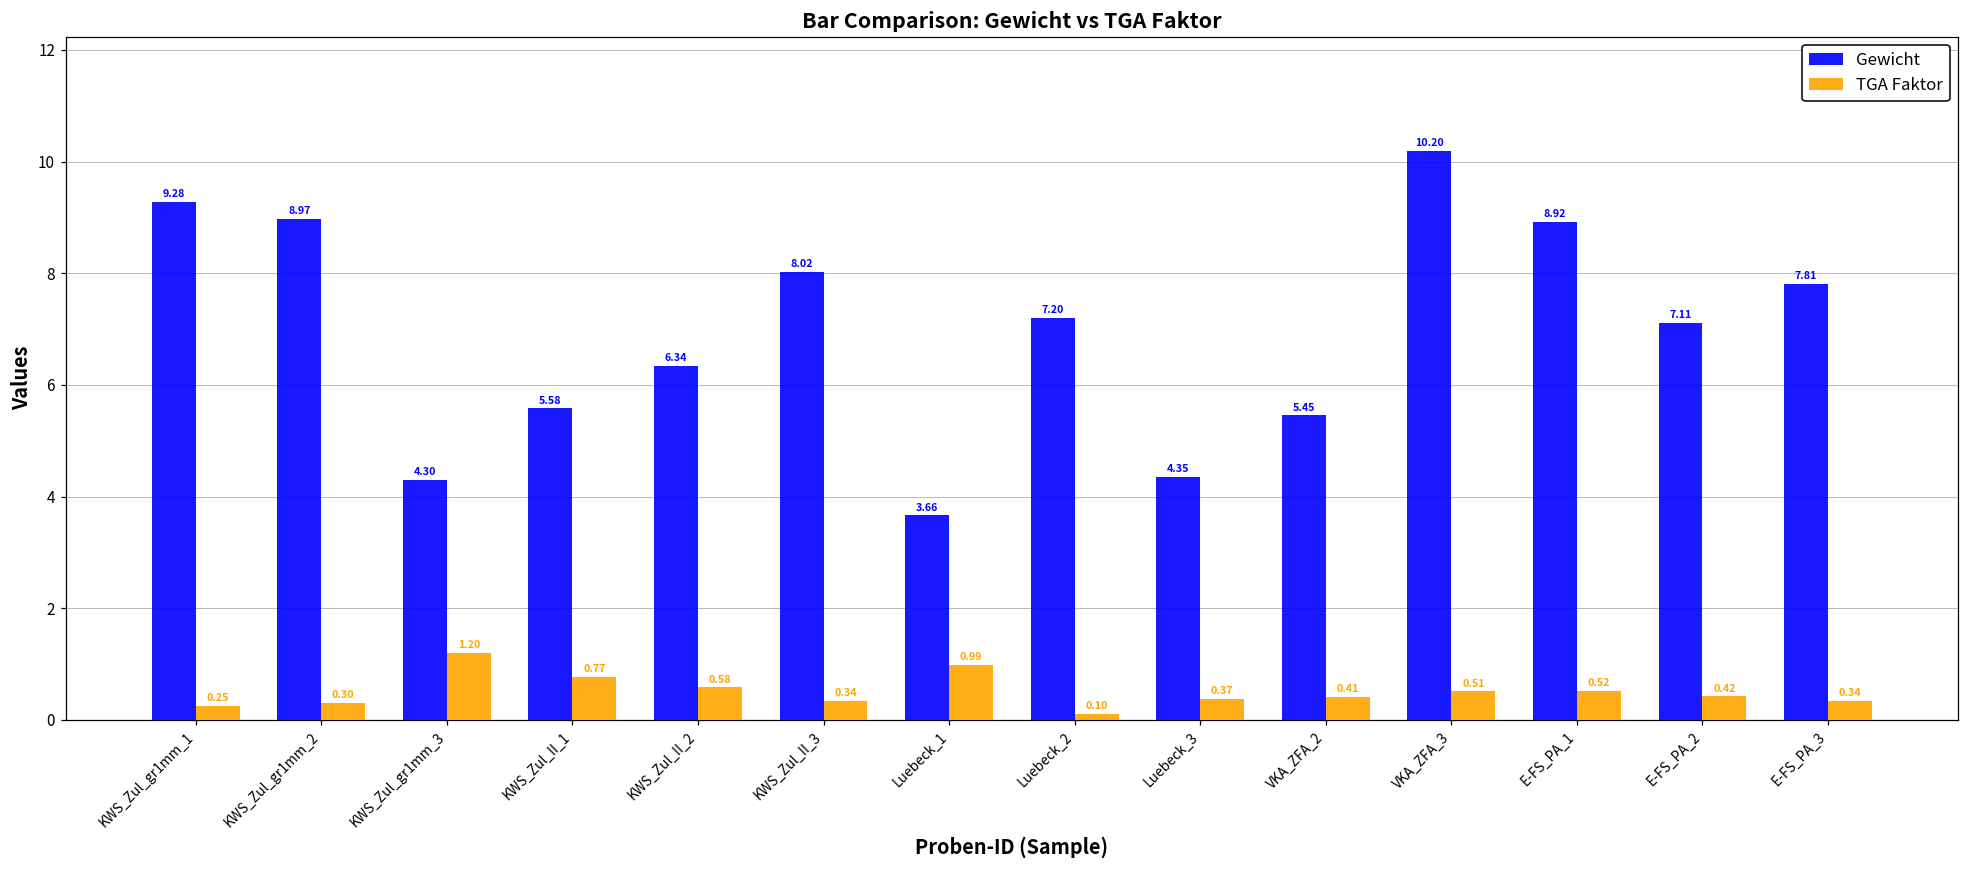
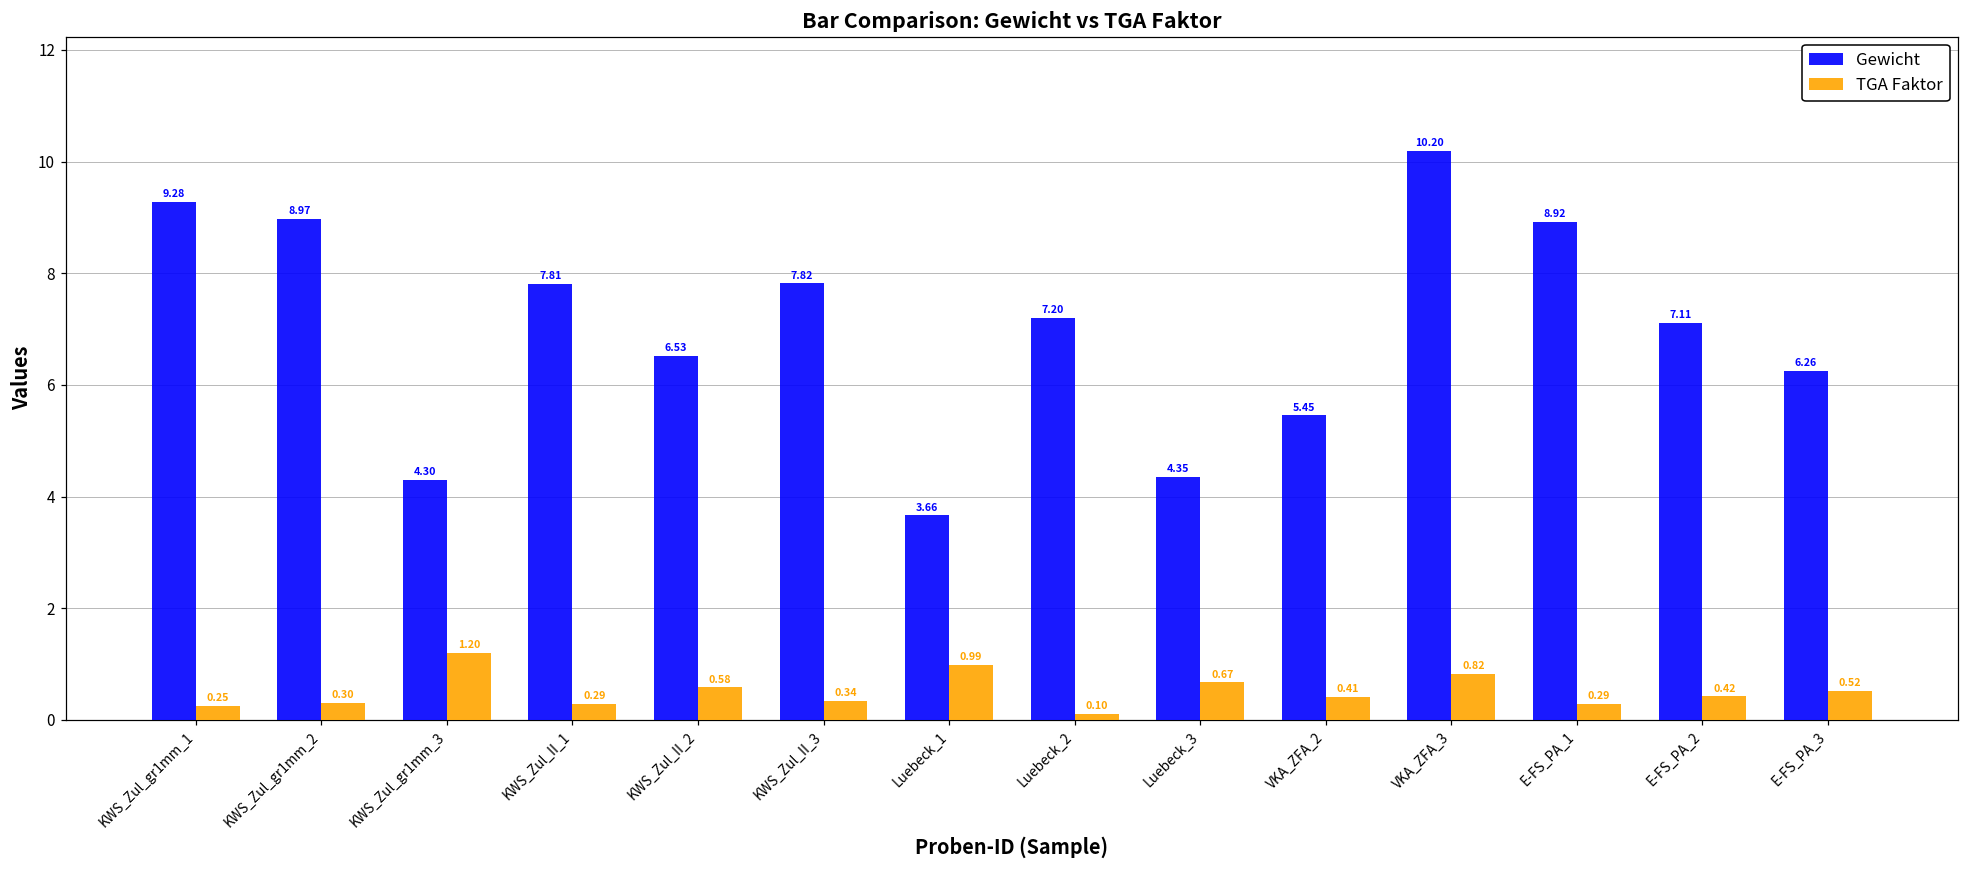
Gewicht, KWS_Zul_II_1: 5.58 -> 7.81
TGA Faktor, KWS_Zul_II_1: 0.77 -> 0.29
Gewicht, KWS_Zul_II_2: 6.34 -> 6.53
Gewicht, KWS_Zul_II_3: 8.02 -> 7.82
TGA Faktor, Luebeck_3: 0.37 -> 0.67
TGA Faktor, VKA_ZFA_3: 0.51 -> 0.82
TGA Faktor, E-FS_PA_1: 0.52 -> 0.29
Gewicht, E-FS_PA_3: 7.81 -> 6.26
TGA Faktor, E-FS_PA_3: 0.34 -> 0.52
